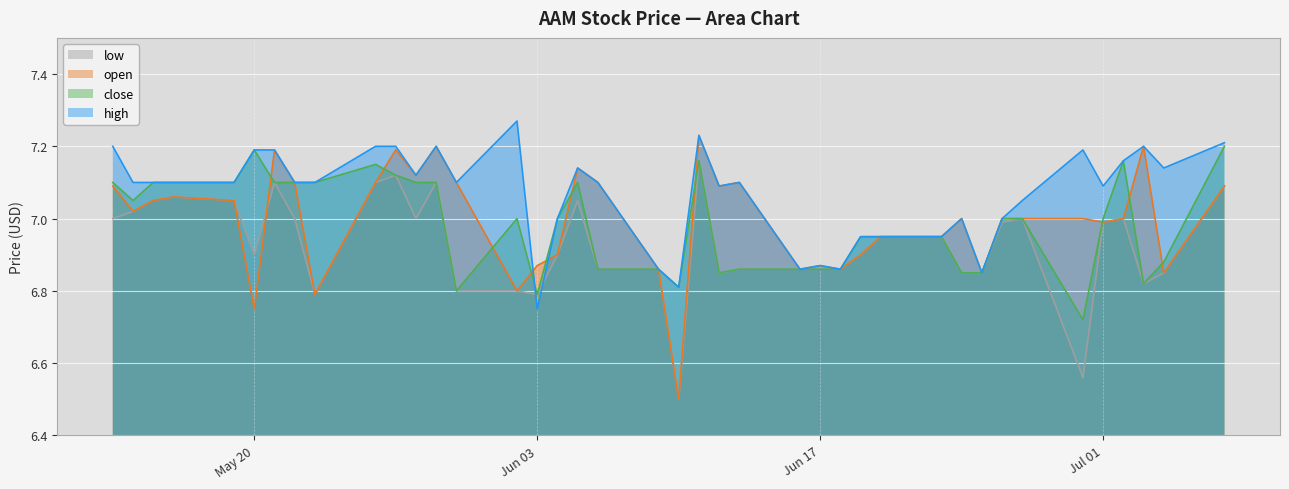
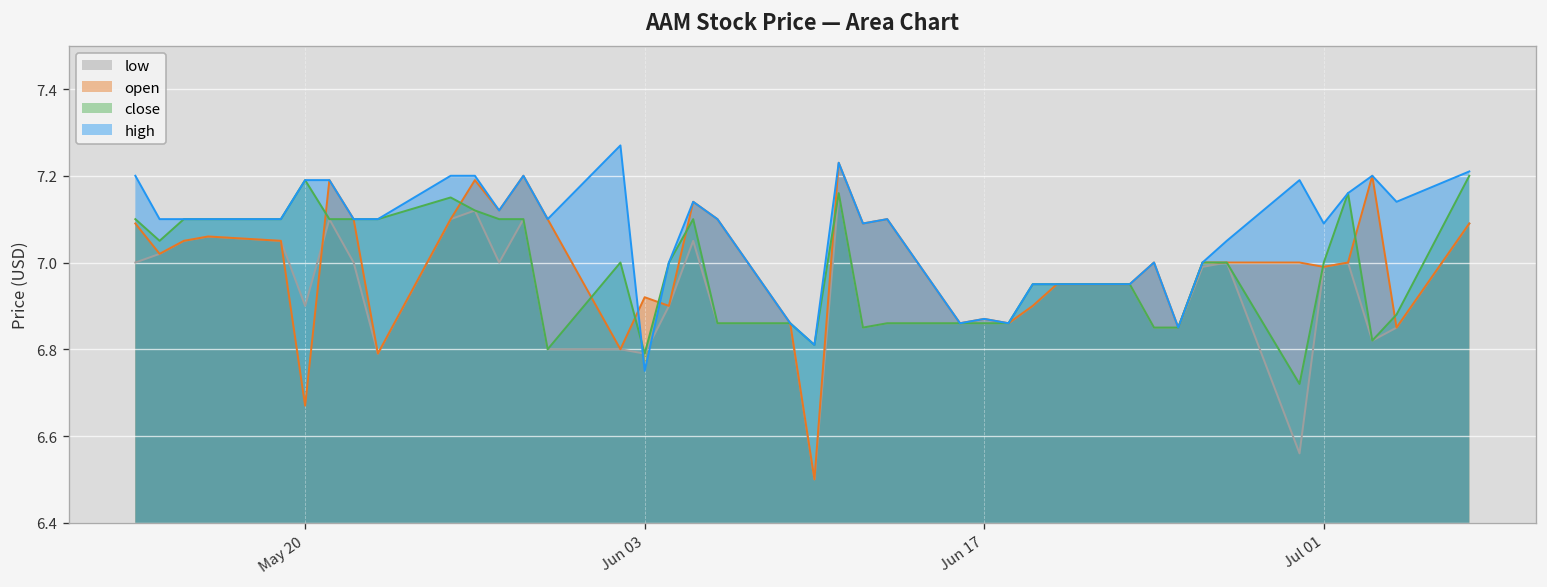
open, May 20: 6.75 -> 6.67
open, Jun 03: 6.87 -> 6.92
